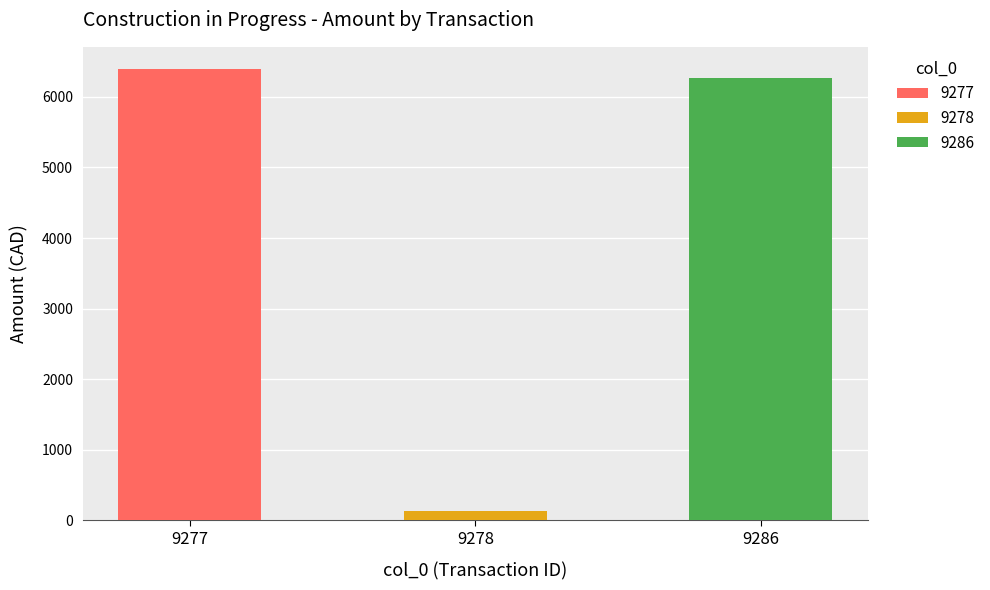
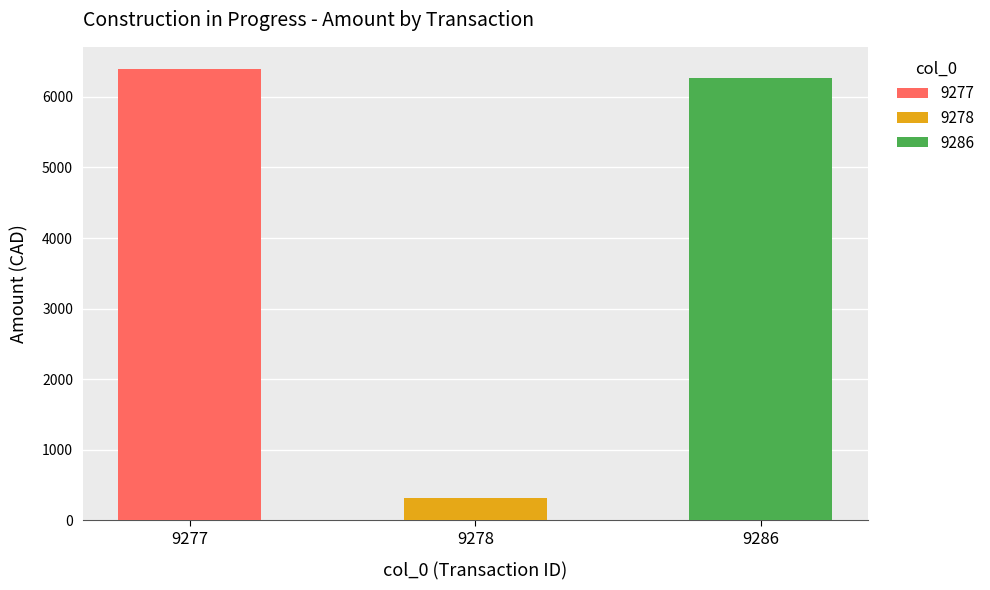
9278: 100 -> 300
